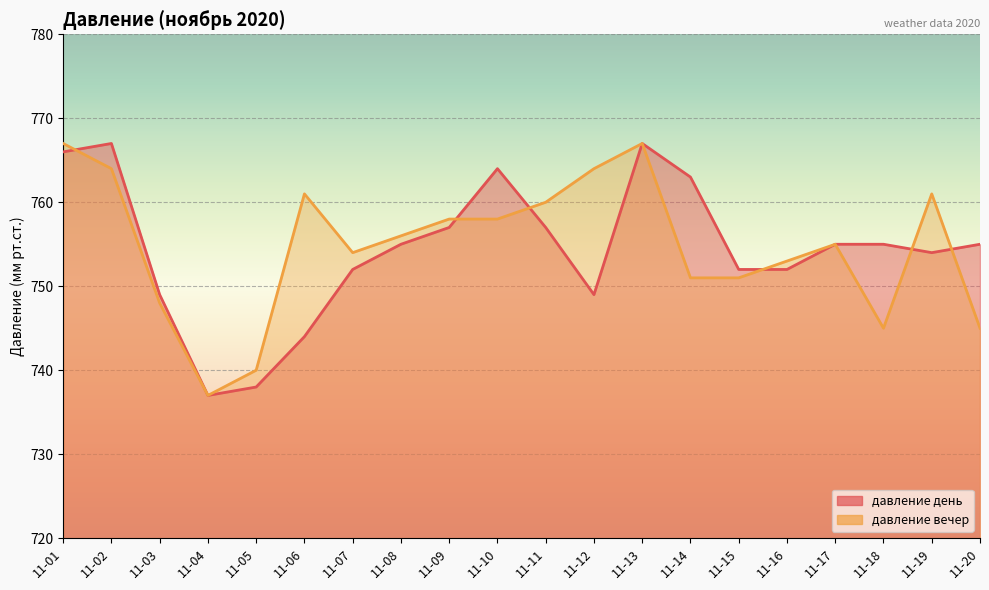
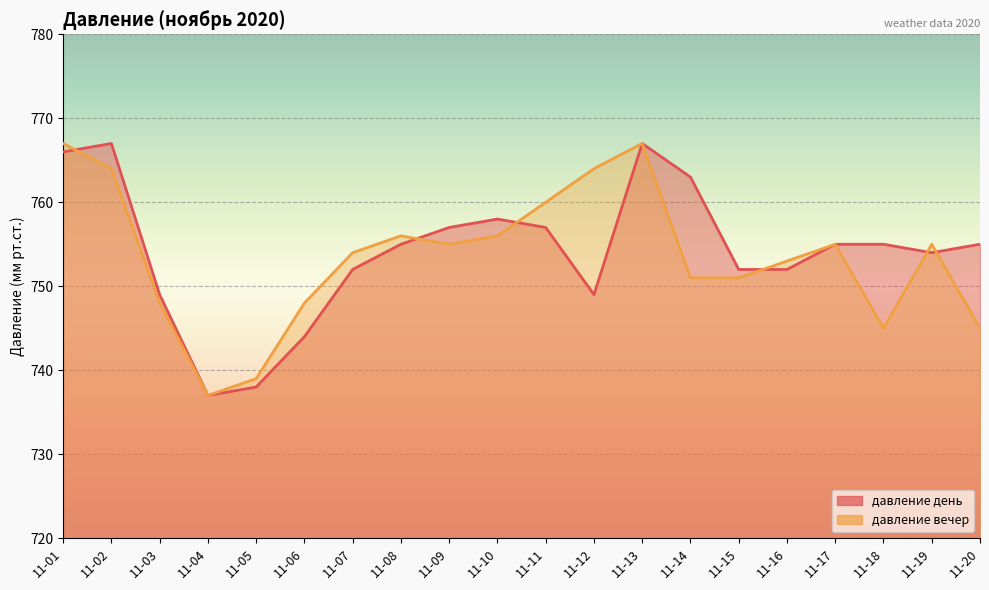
давление вечер, 11-05: 740 -> 739
давление вечер, 11-06: 761 -> 748
давление вечер, 11-09: 758 -> 755
давление день, 11-10: 764 -> 758
давление вечер, 11-10: 758 -> 756
давление вечер, 11-19: 761 -> 755
